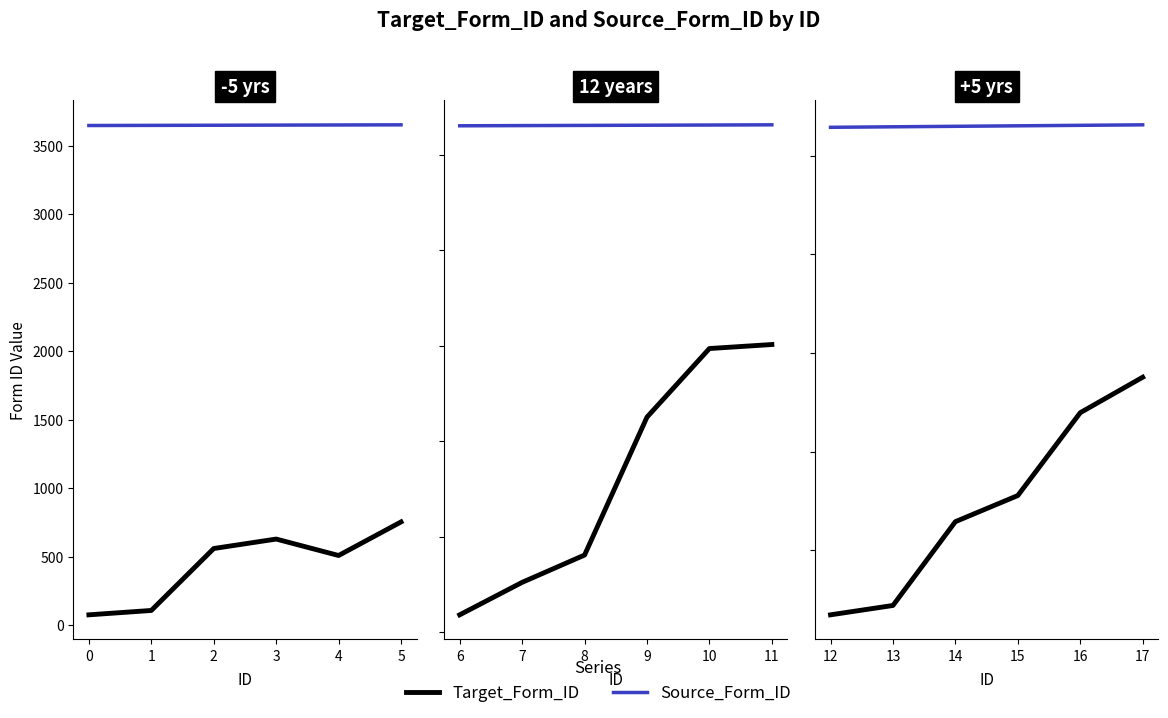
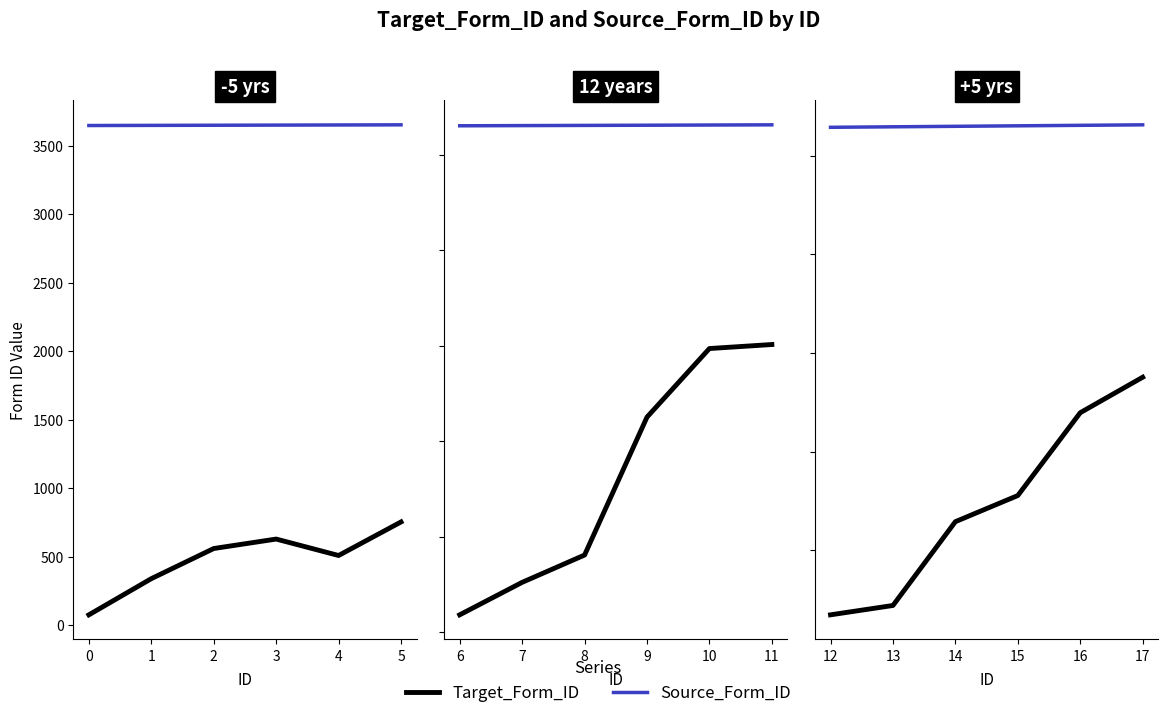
-5 yrs, Target_Form_ID, 1: 110 -> 340
